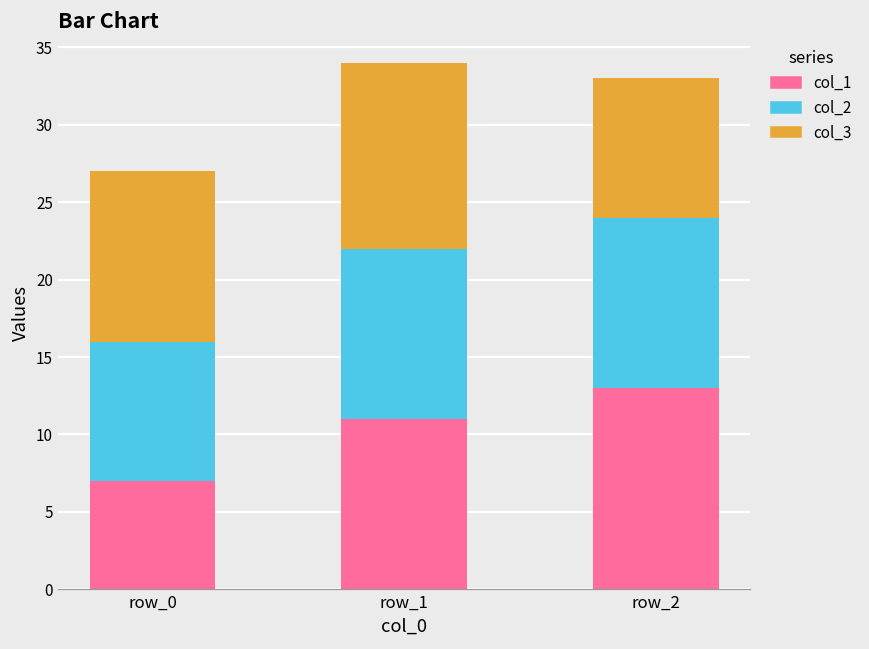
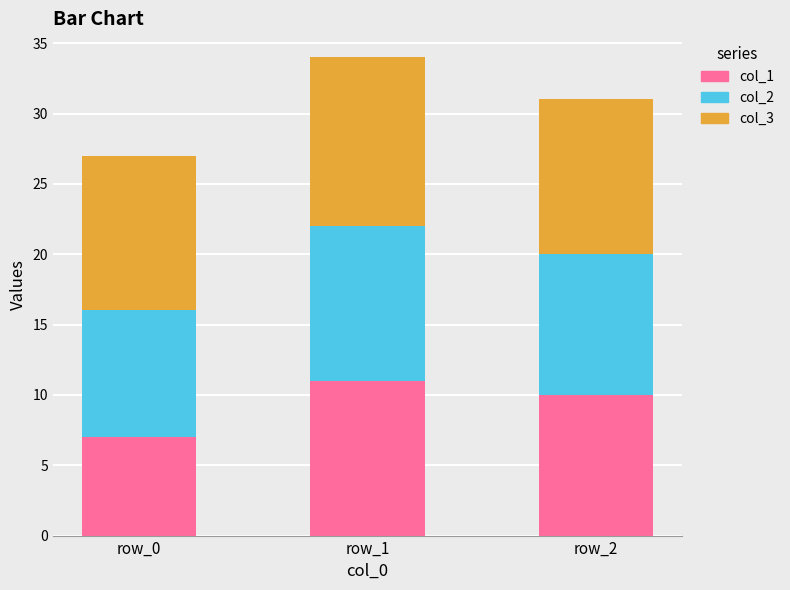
col_1, row_2: 13 -> 10
col_2, row_2: 11 -> 10
col_3, row_2: 9 -> 11
